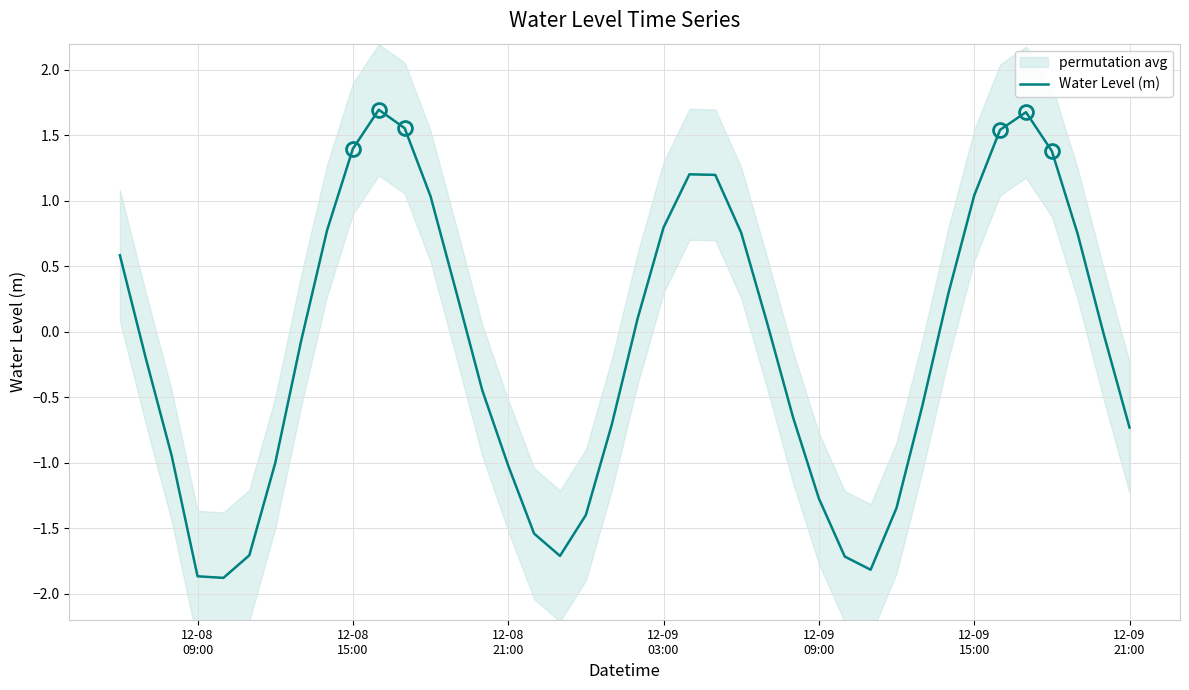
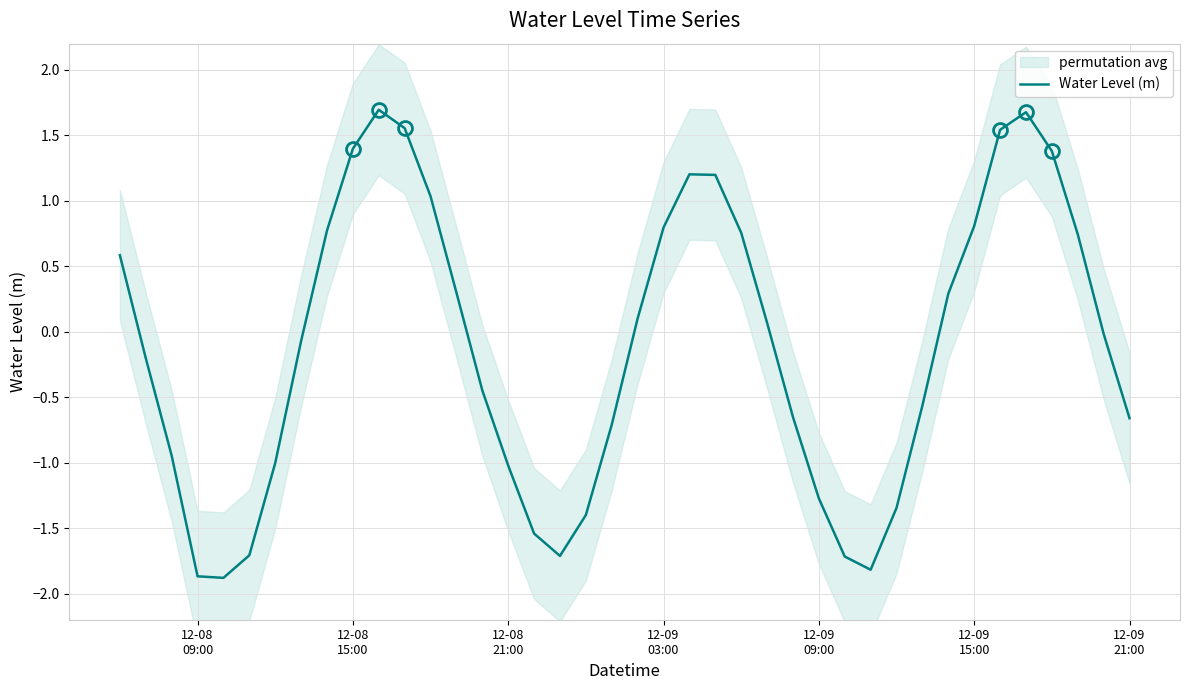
Water Level (m), 12-09 15:00: 1.04 -> 0.81
Water Level (m), 12-09 21:00: -0.73 -> -0.66
